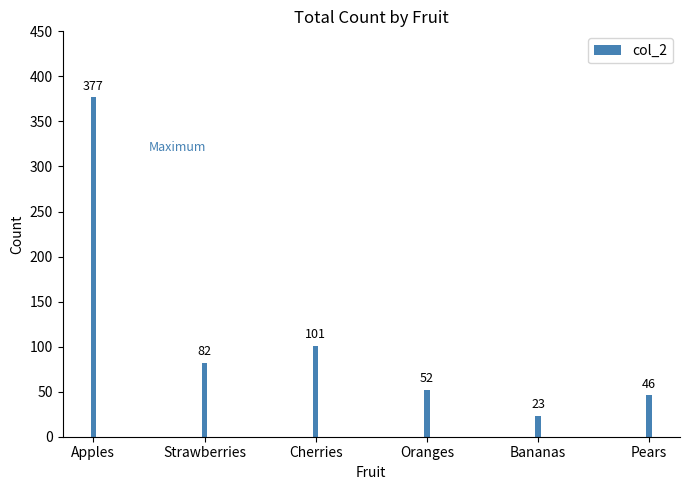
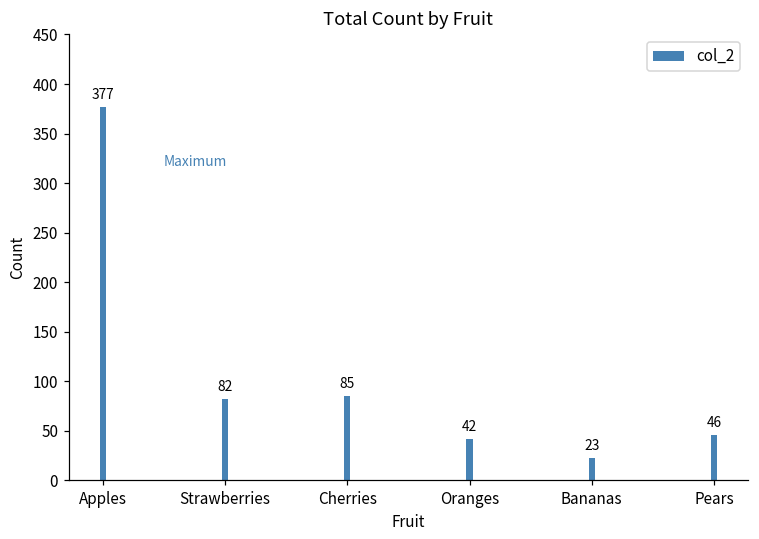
Cherries: 101 -> 85
Oranges: 52 -> 42
